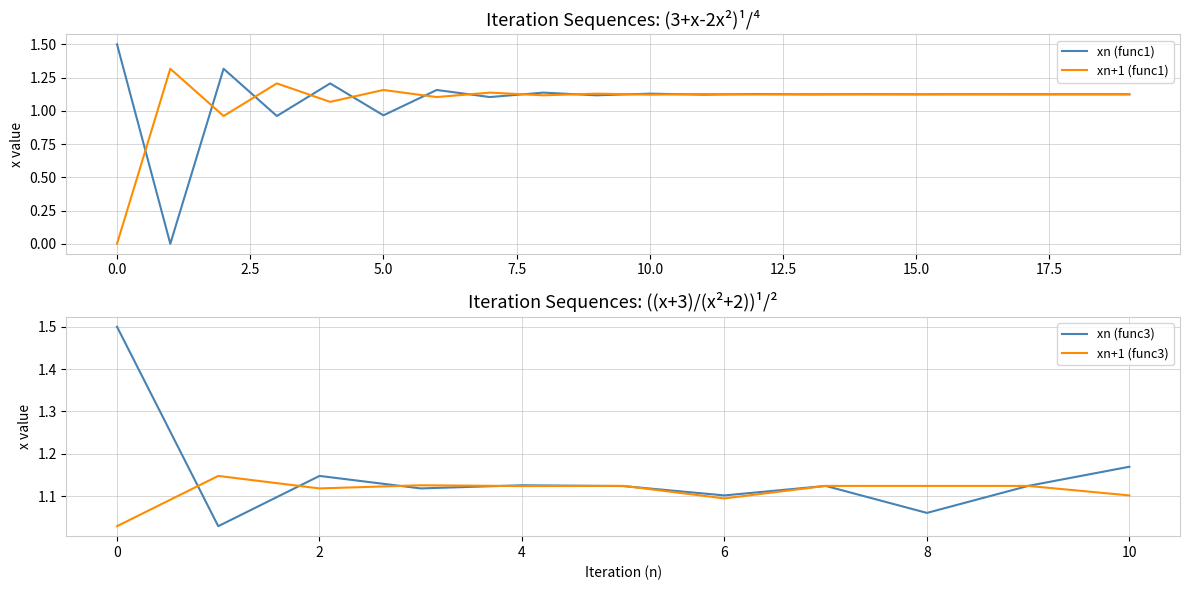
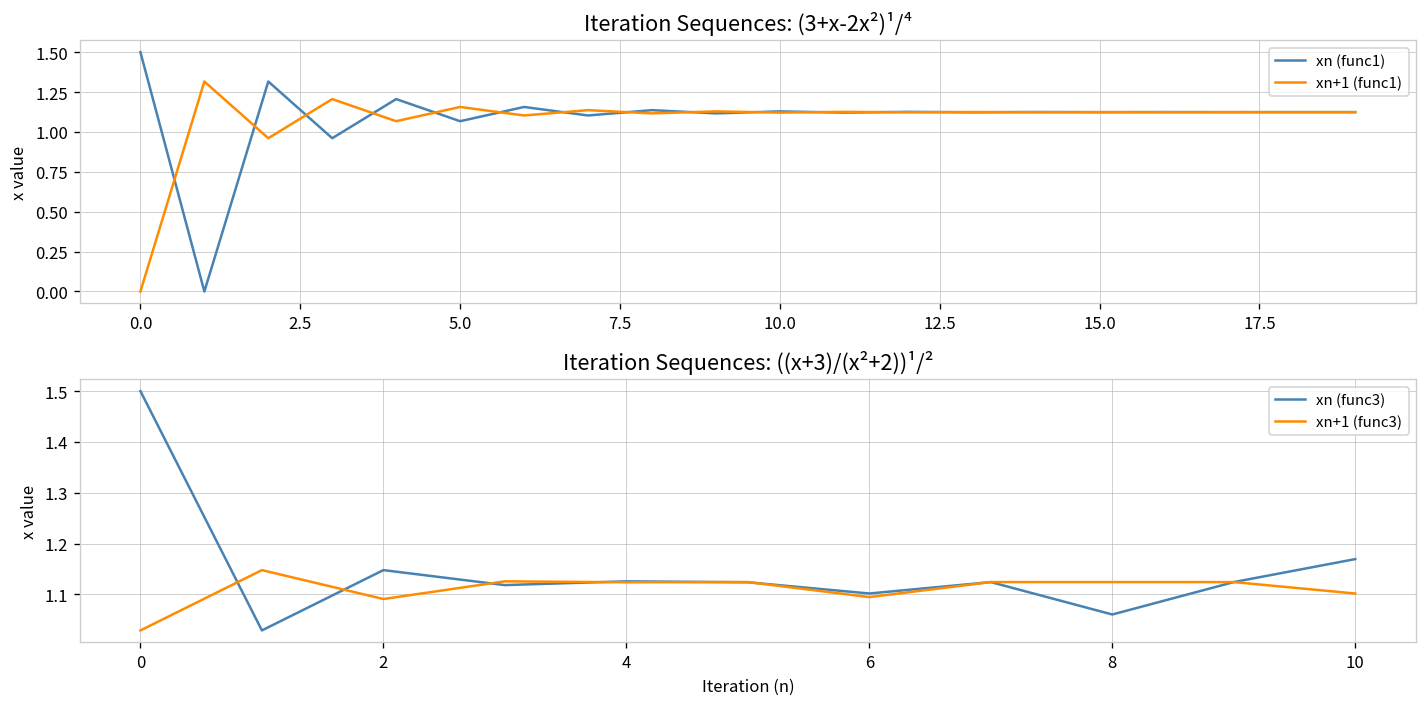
Iteration Sequences: (3+x-2x²)¹/⁴, xn (func1), 5.0: 0.97 -> 1.07
Iteration Sequences: ((x+3)/(x²+2))¹/², xn+1 (func3), 2: 1.12 -> 1.09
